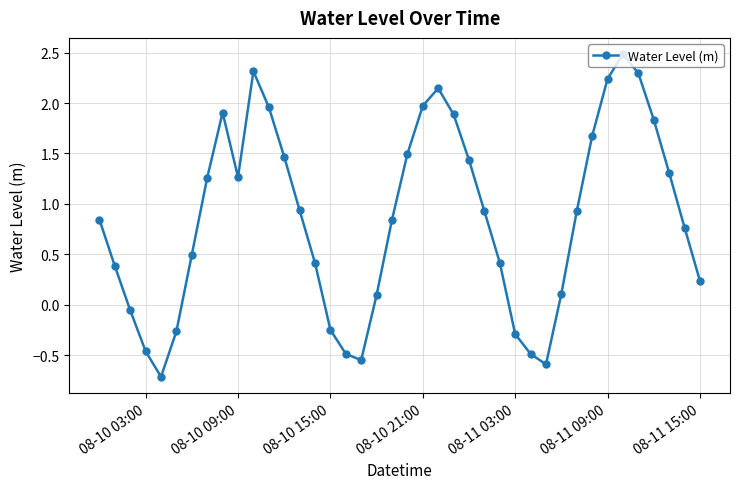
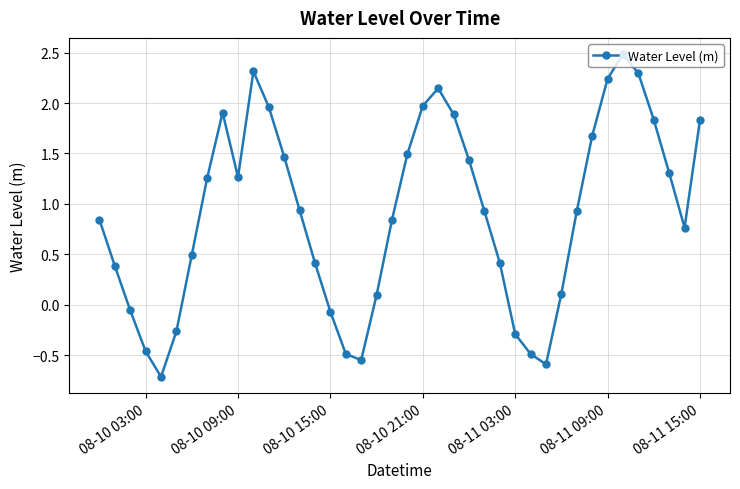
08-10 15:00: -0.25 -> -0.07
08-11 15:00: 0.24 -> 1.83
